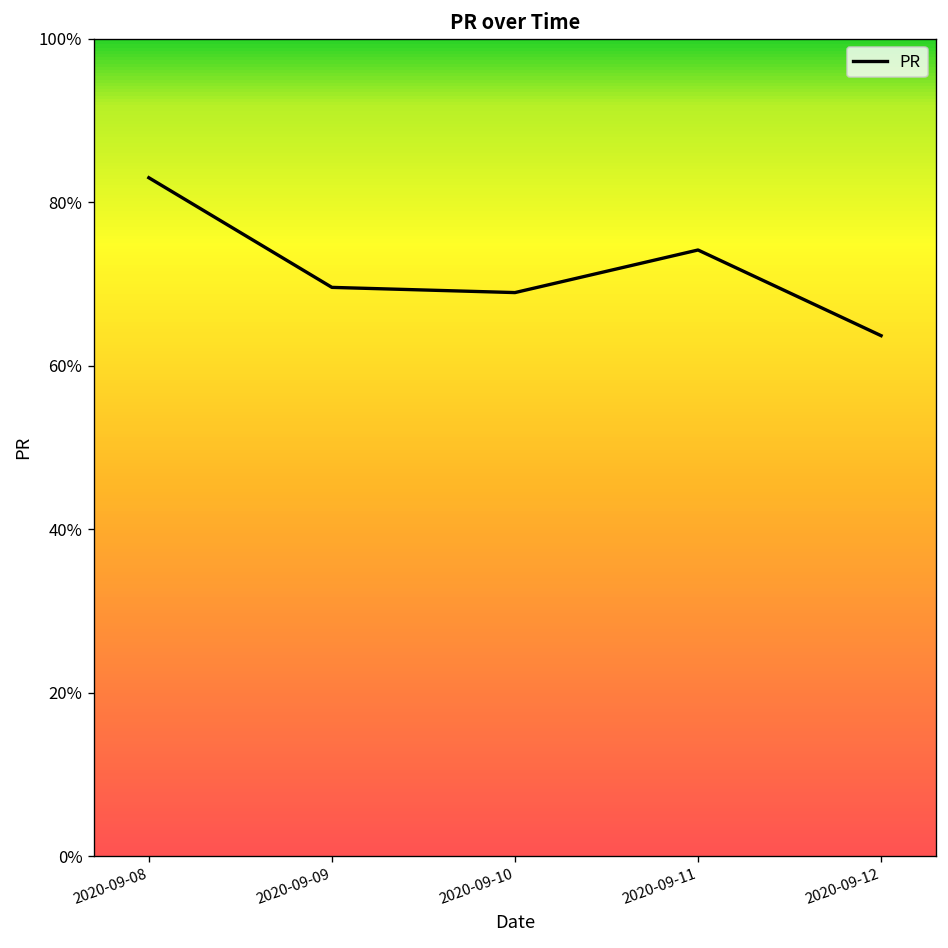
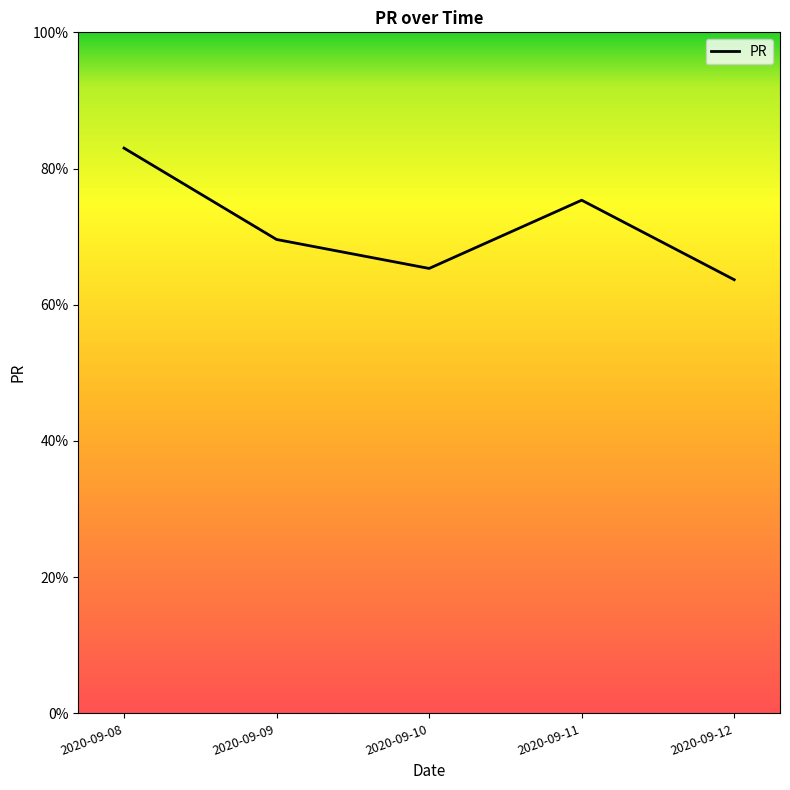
2020-09-10: 69% -> 65%
2020-09-11: 74% -> 75%
